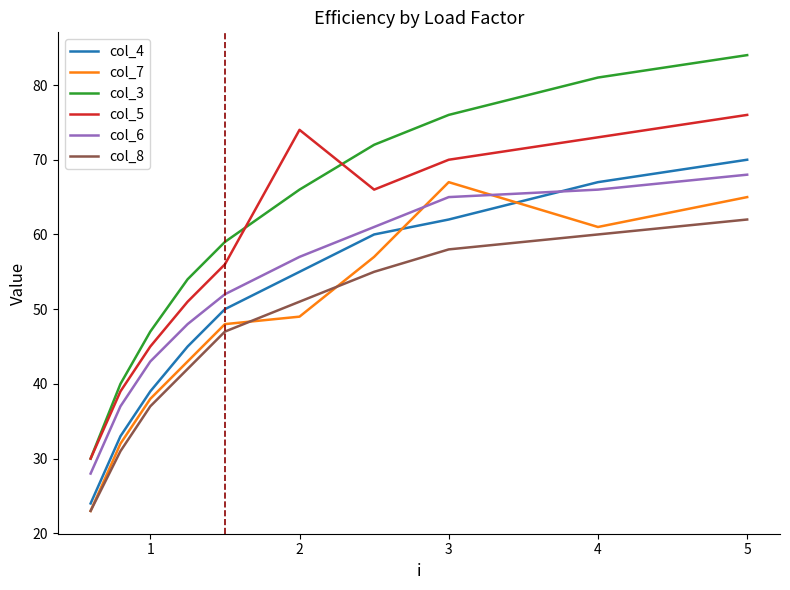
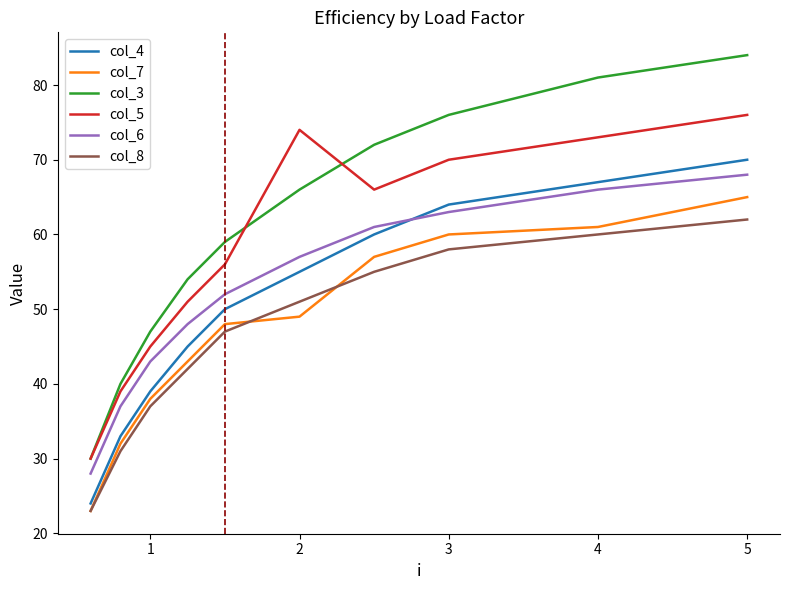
col_4, 3: 62 -> 64
col_7, 3: 67 -> 60
col_6, 3: 65 -> 63
